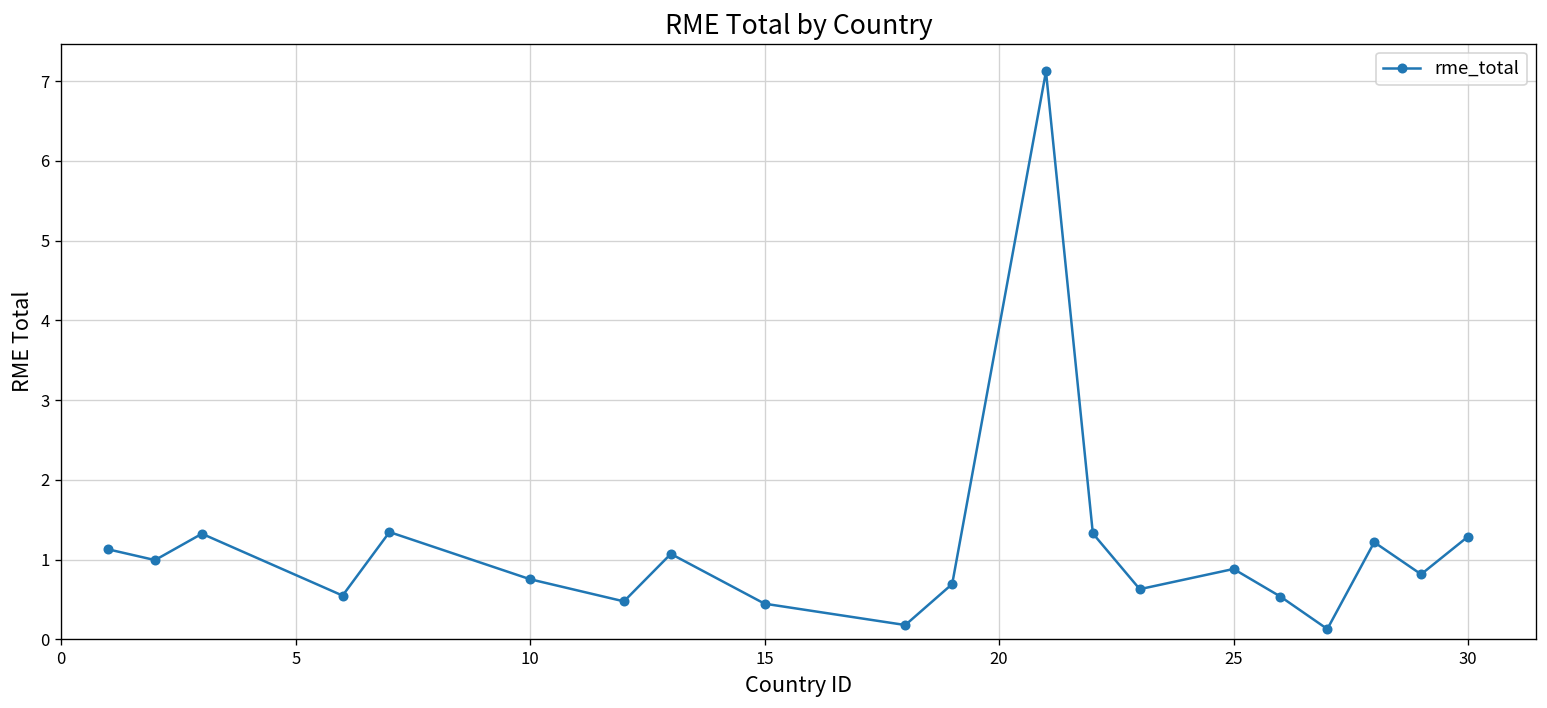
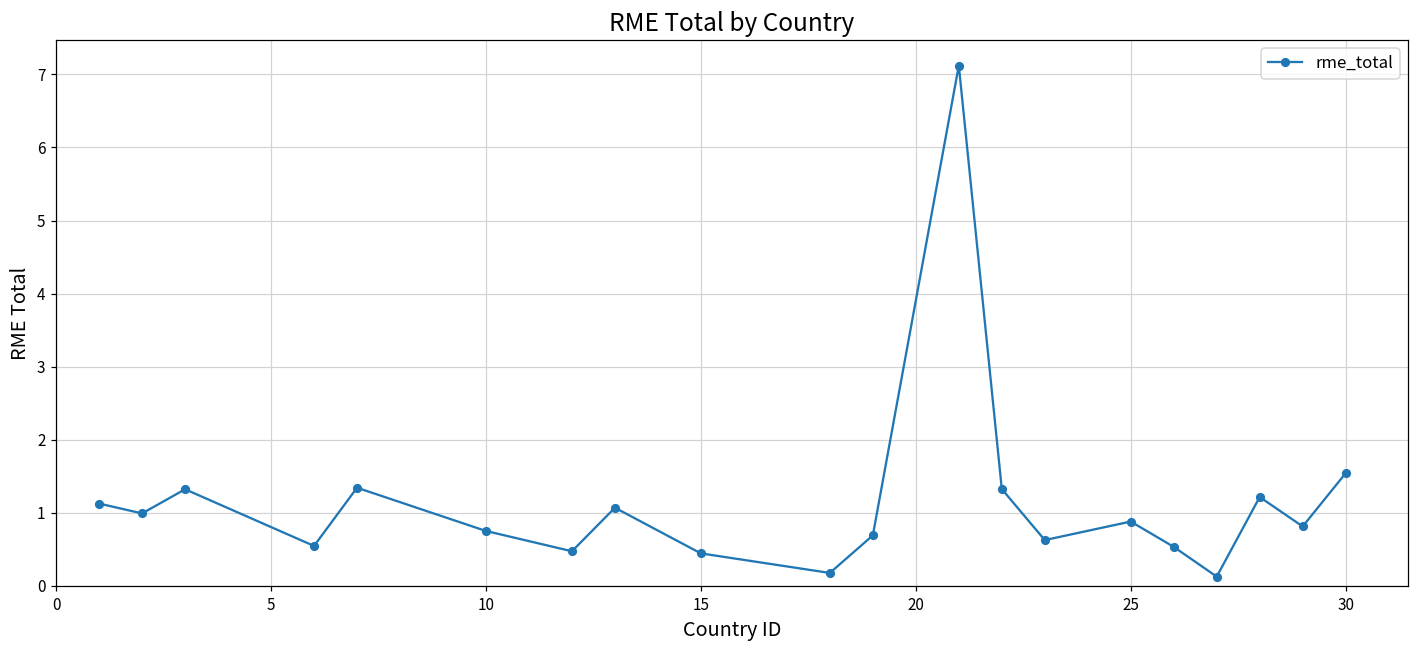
30: 1.3 -> 1.5
